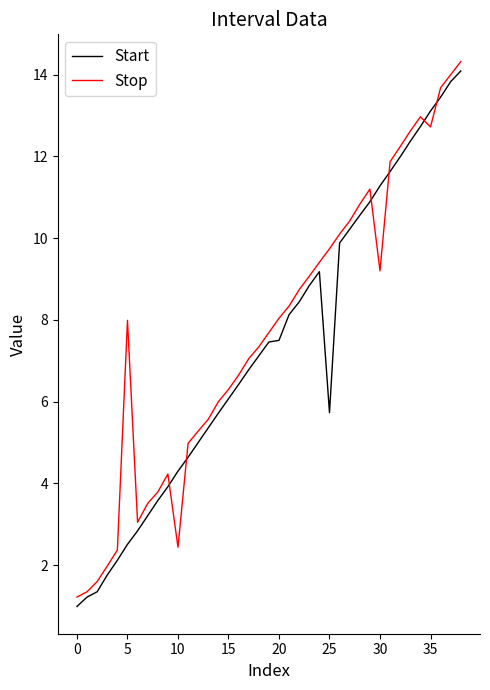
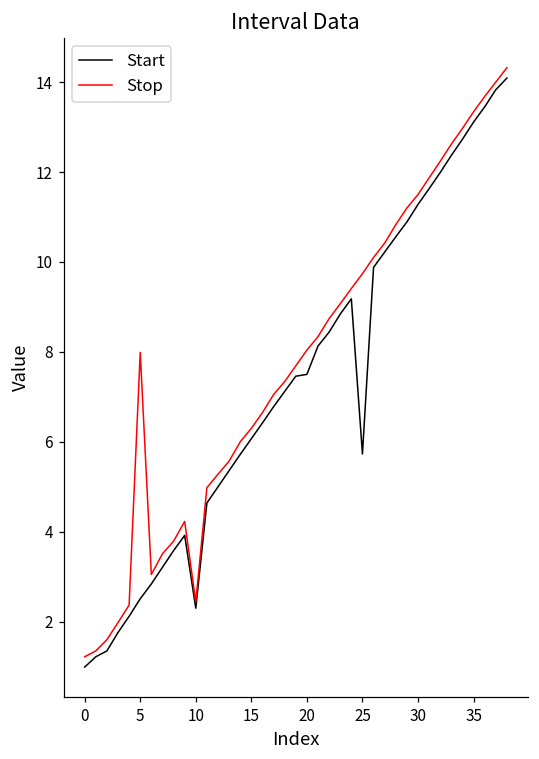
Start, 10: 4.3 -> 2.3
Stop, 30: 9.2 -> 11.5
Stop, 35: 12.7 -> 13.3
